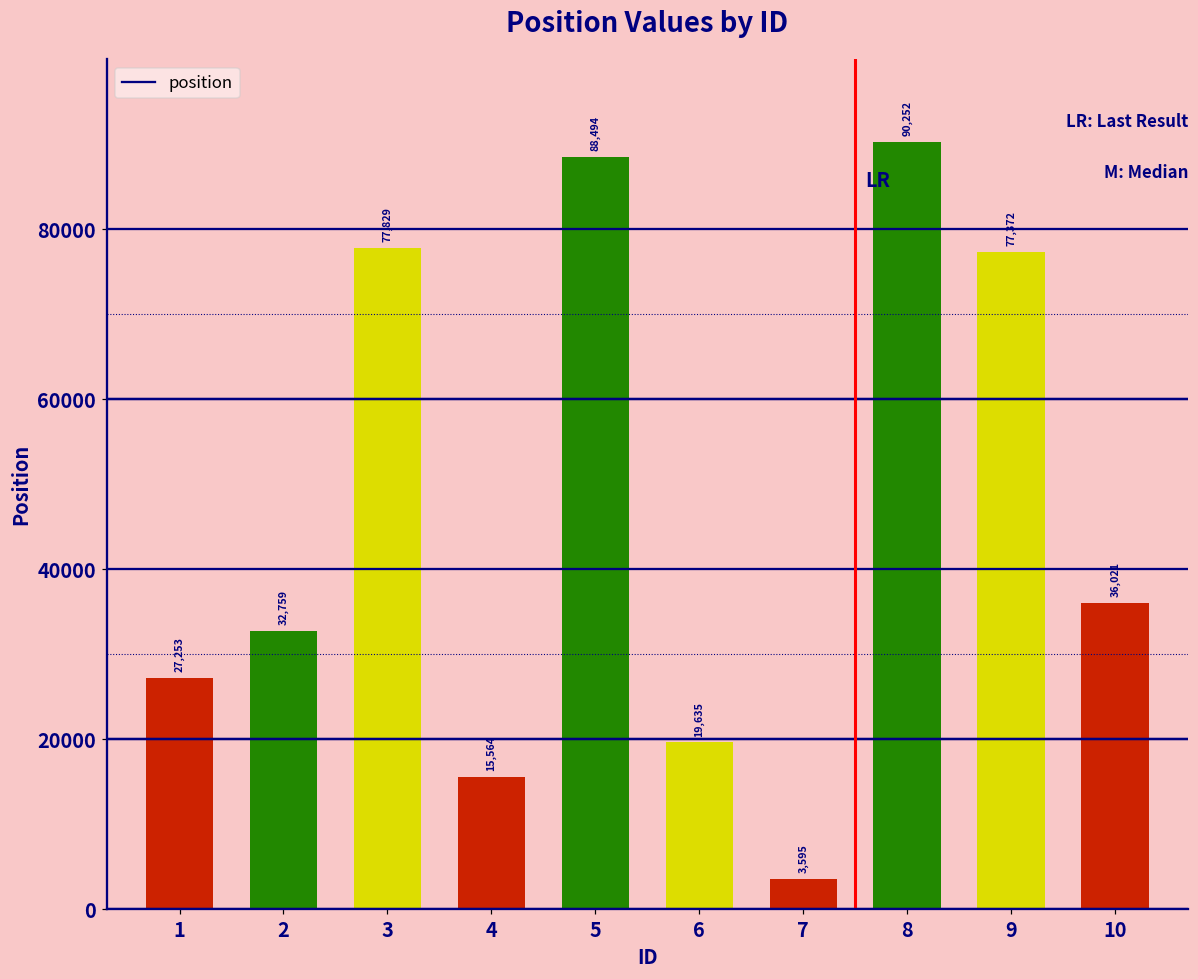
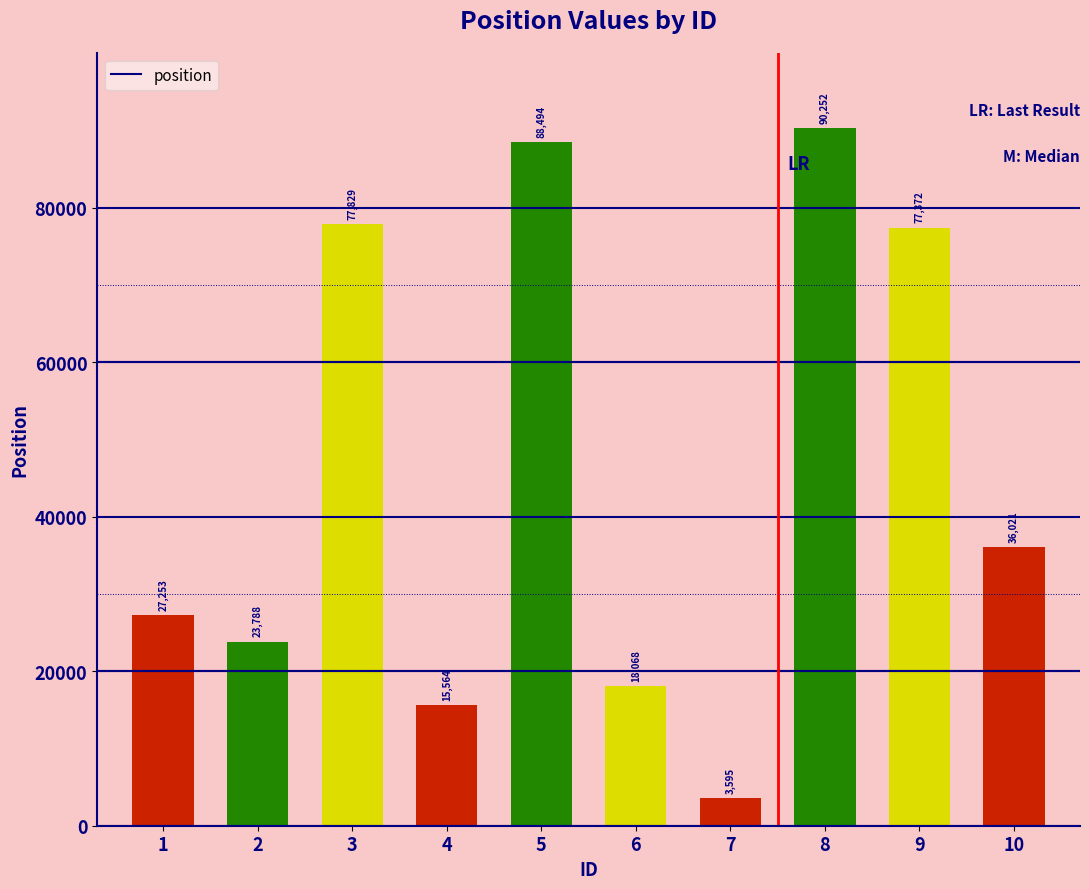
2: 32,759 -> 23,788
6: 19,635 -> 18,068
